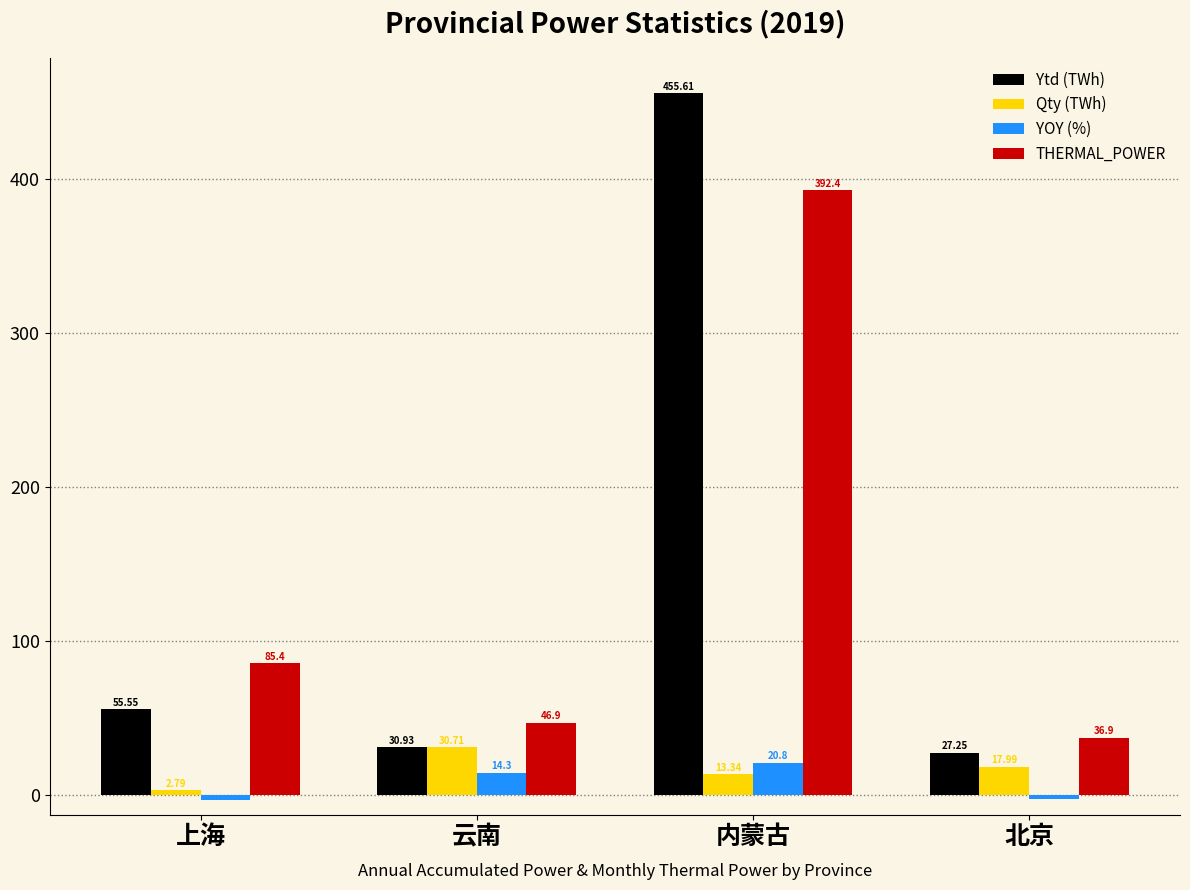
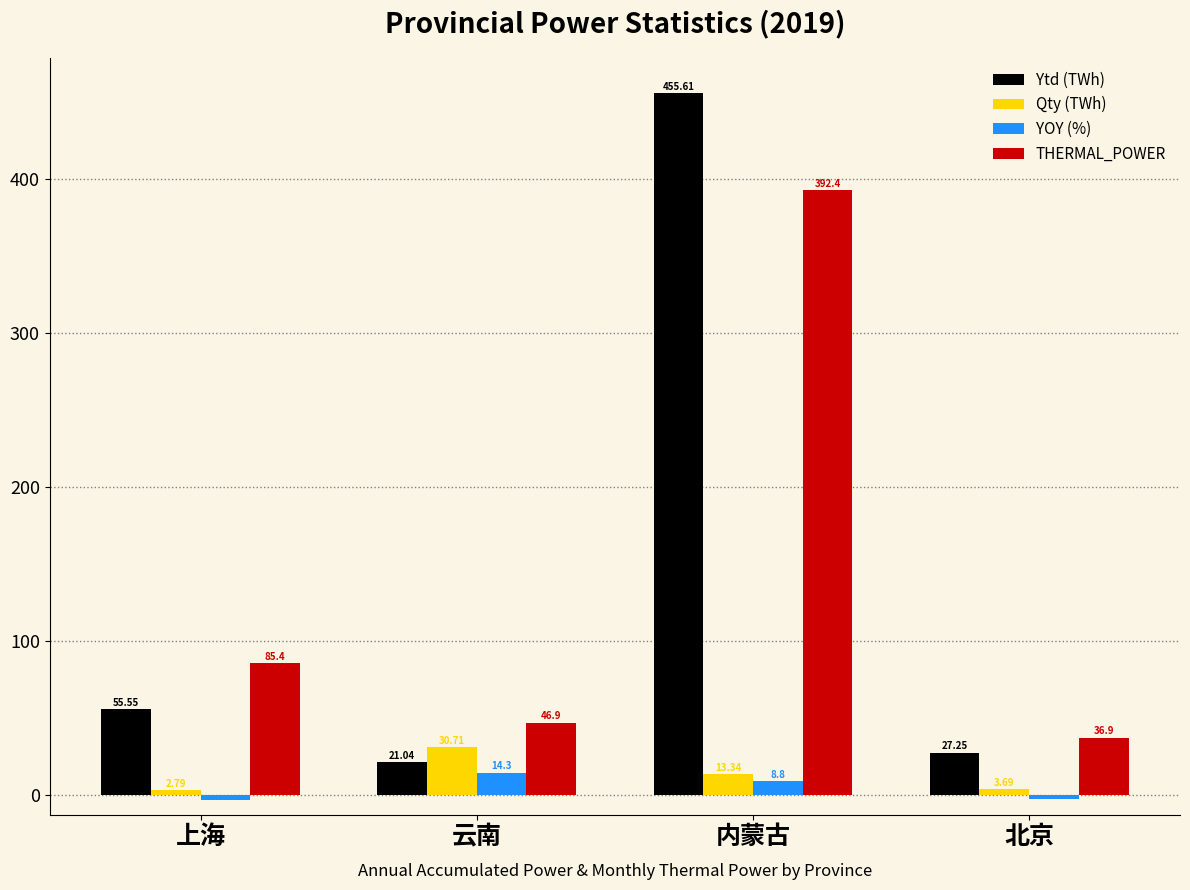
Ytd (TWh), 云南: 30.93 -> 21.04
YOY (%), 内蒙古: 20.8 -> 8.8
Qty (TWh), 北京: 17.99 -> 3.69
